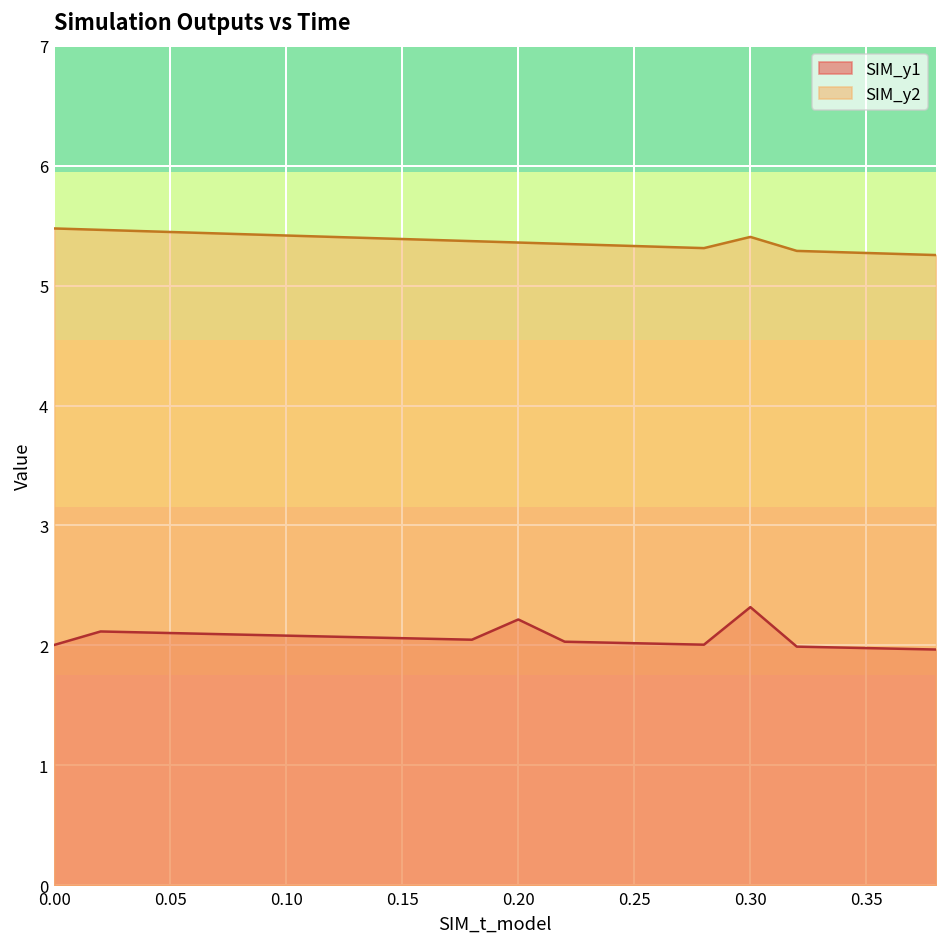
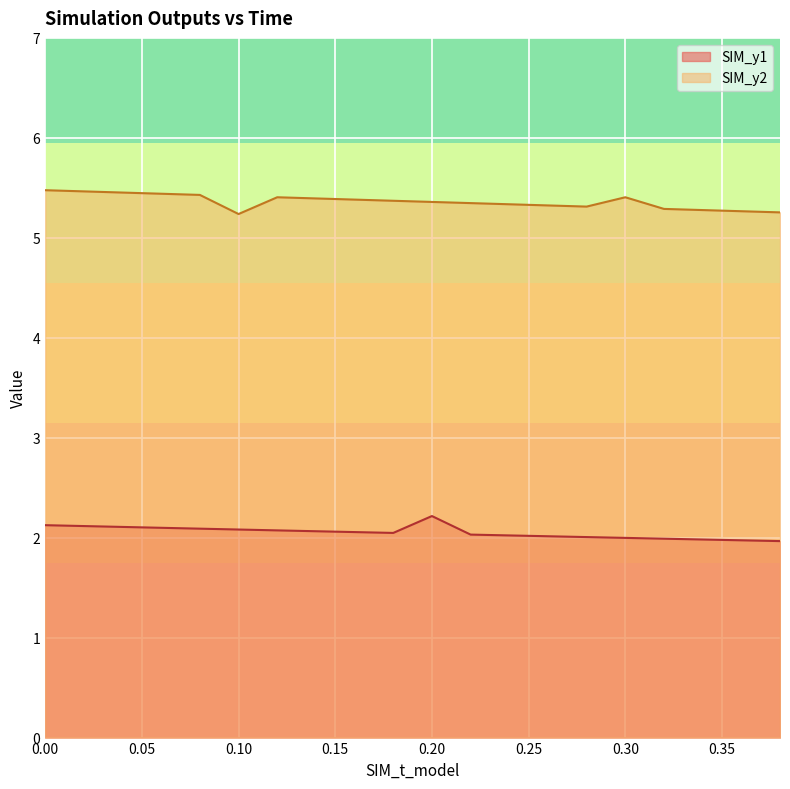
SIM_y1, 0.00: 2.0 -> 2.1
SIM_y2, 0.10: 5.4 -> 5.2
SIM_y1, 0.30: 2.3 -> 2.0
